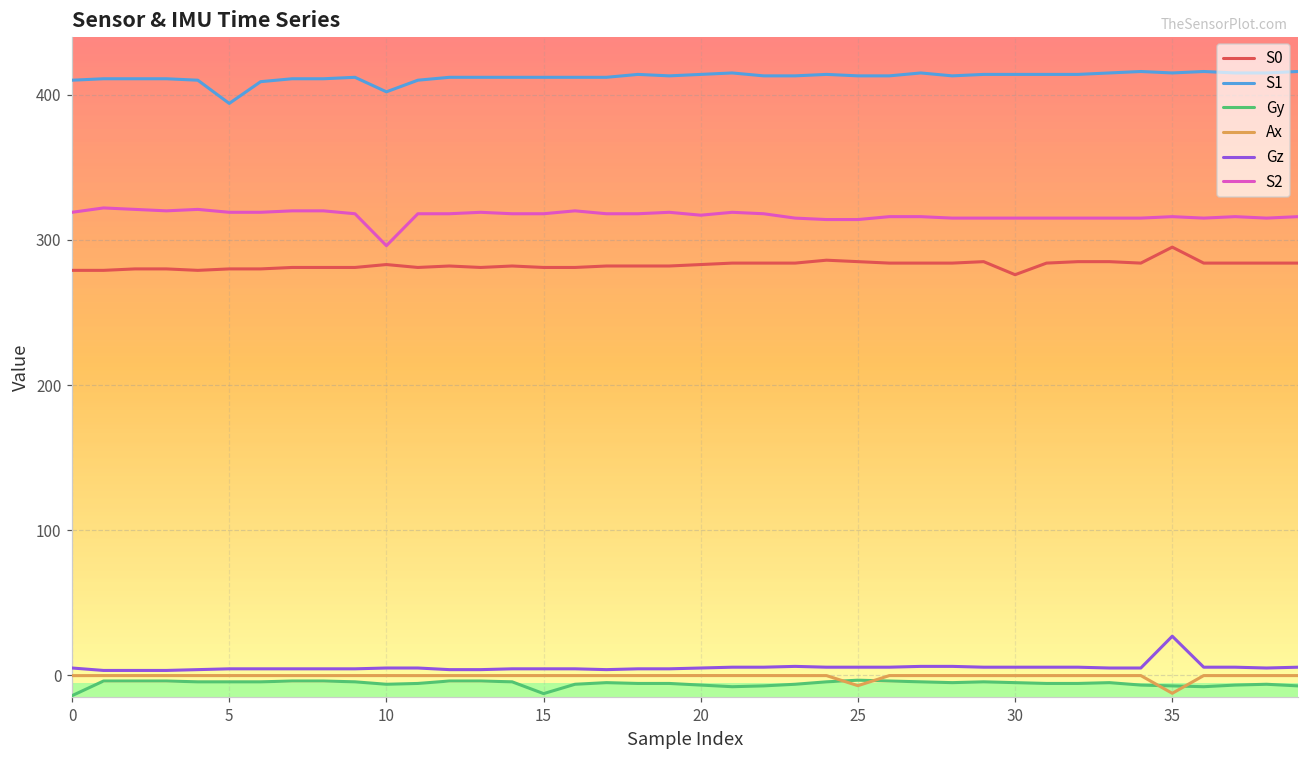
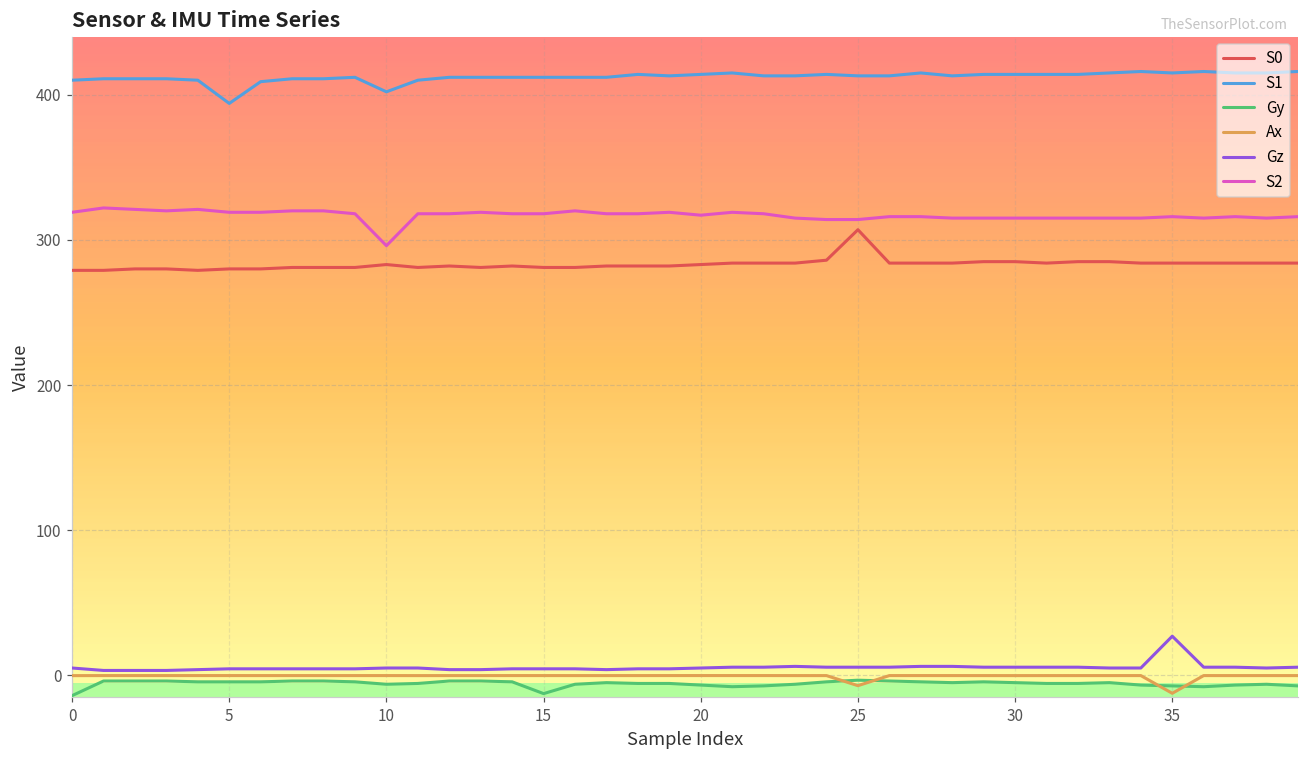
S0, 25: 285 -> 307
S0, 30: 276 -> 285
S0, 35: 295 -> 284
